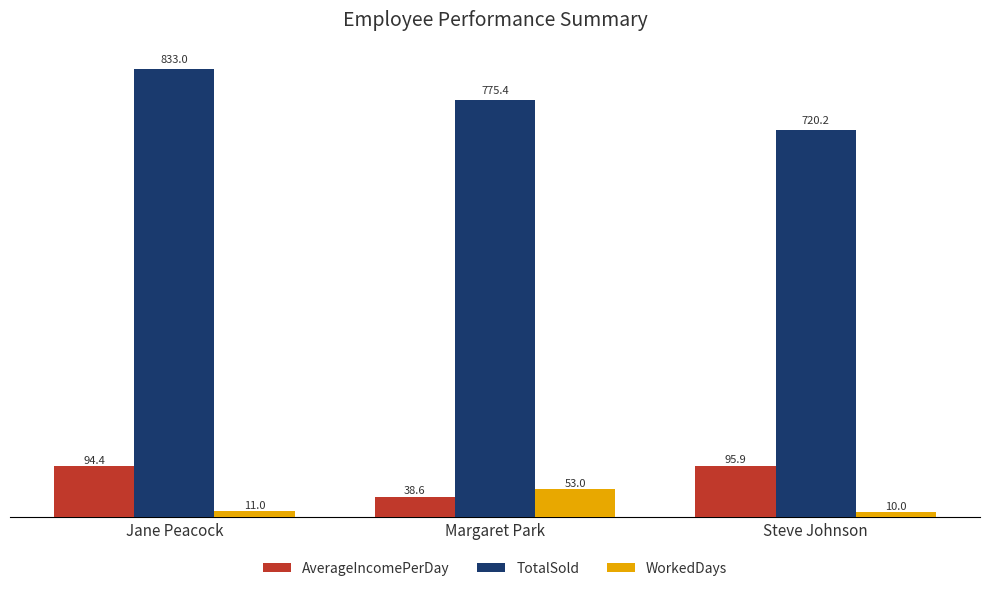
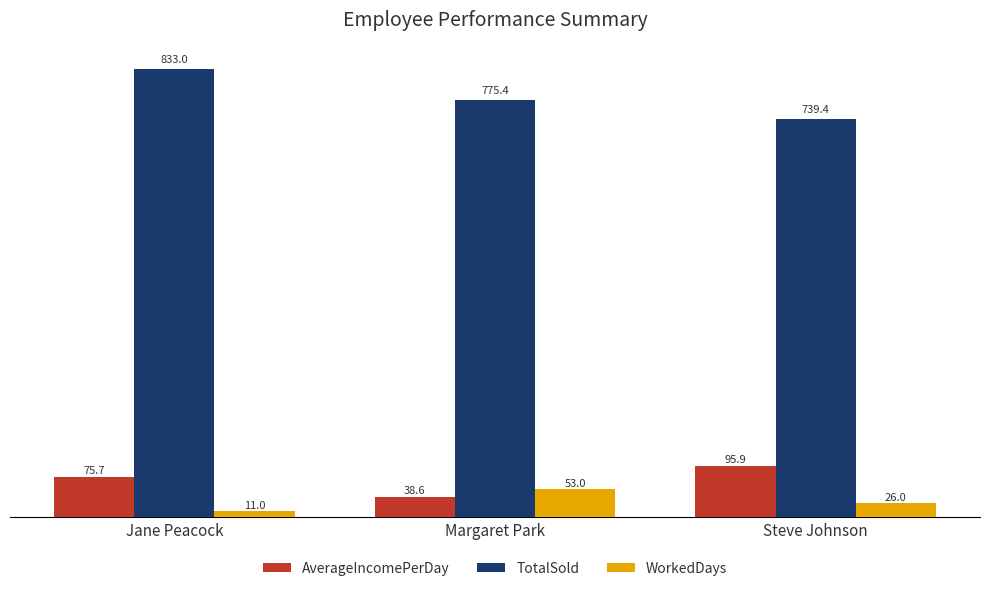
AverageIncomePerDay, Jane Peacock: 94.4 -> 75.7
TotalSold, Steve Johnson: 720.2 -> 739.4
WorkedDays, Steve Johnson: 10.0 -> 26.0
